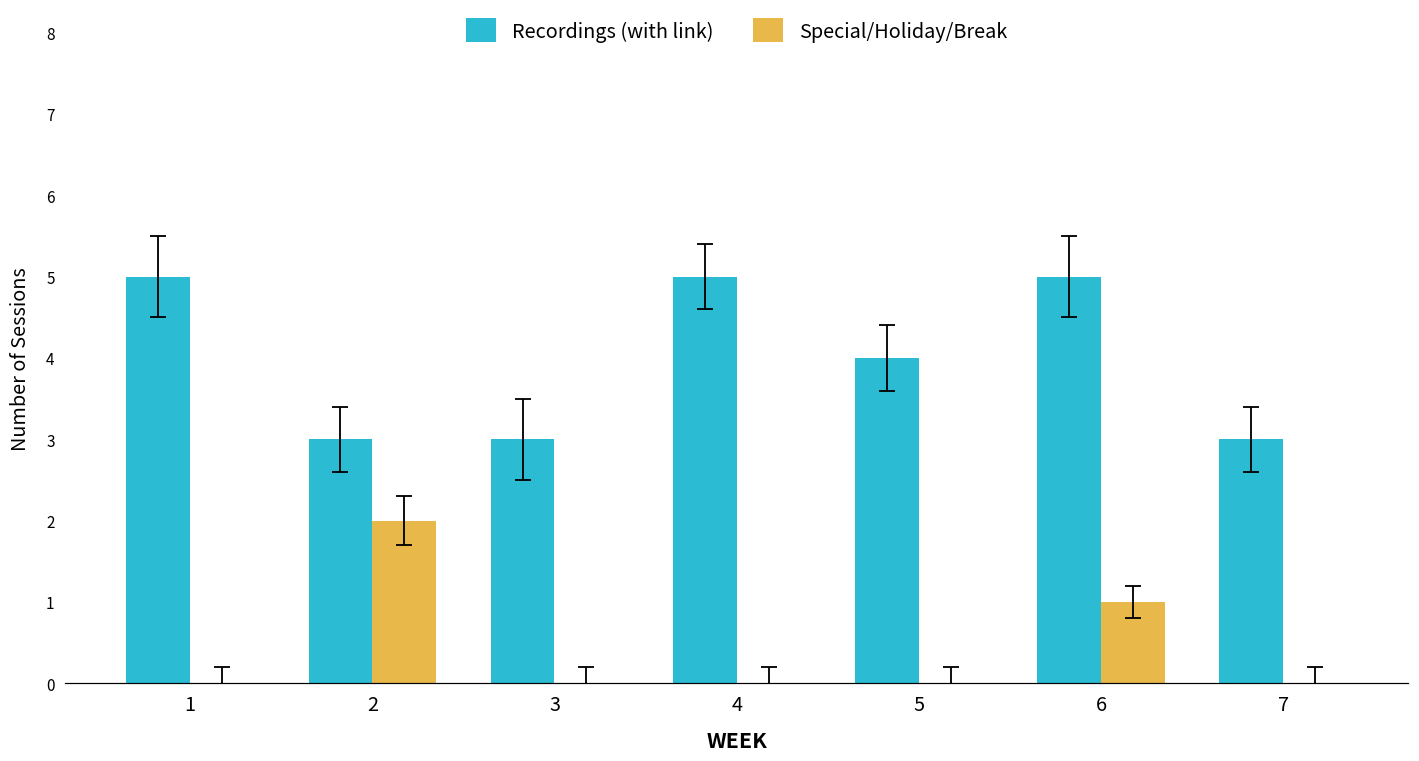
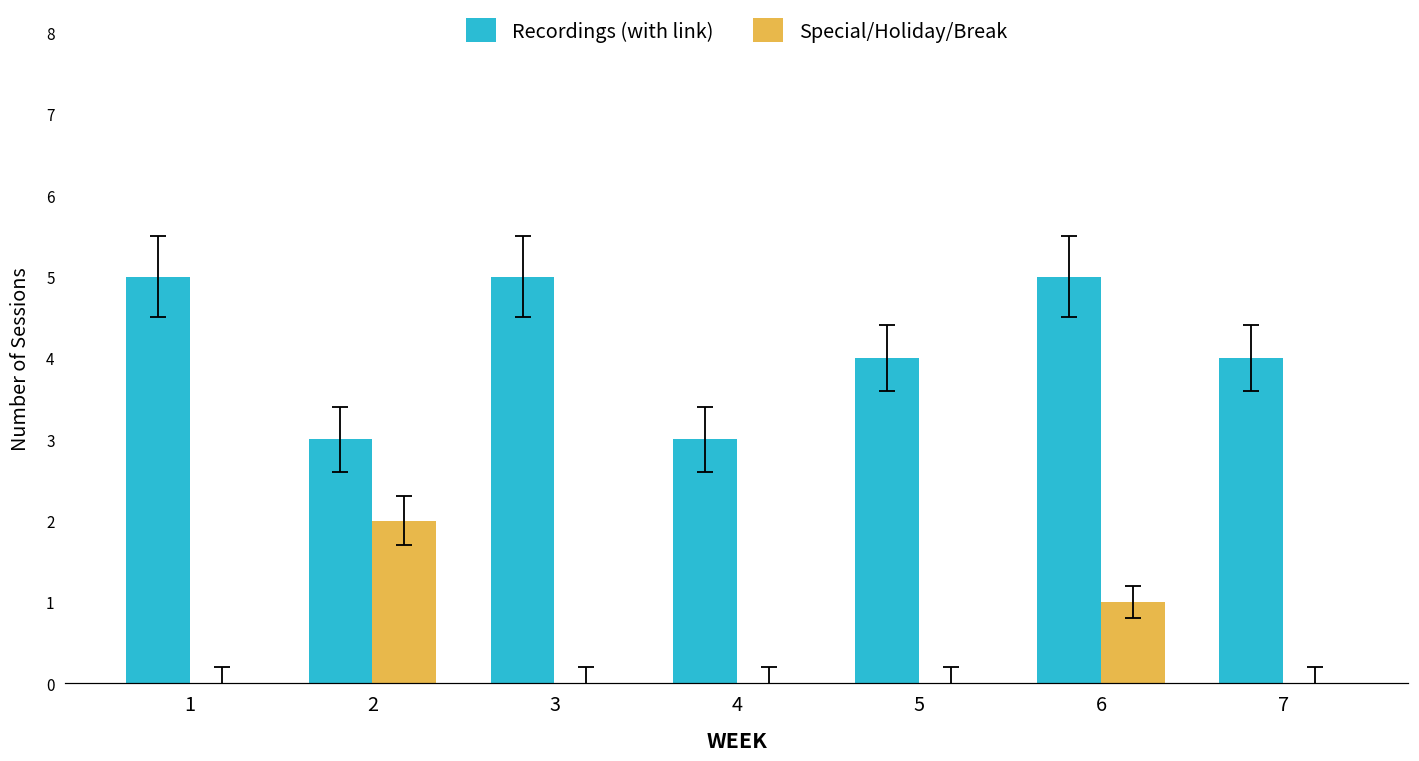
Recordings (with link), 3: 3 -> 5
Recordings (with link), 4: 5 -> 3
Recordings (with link), 7: 3 -> 4
